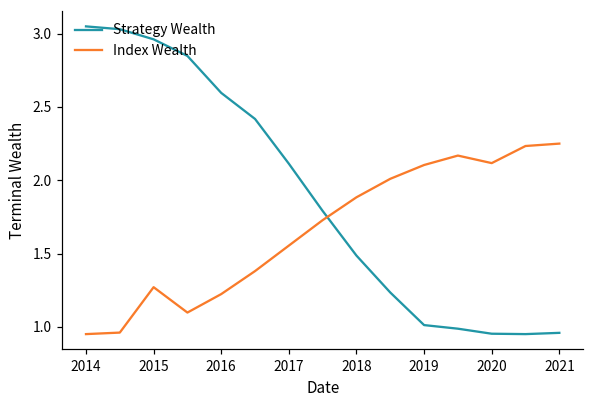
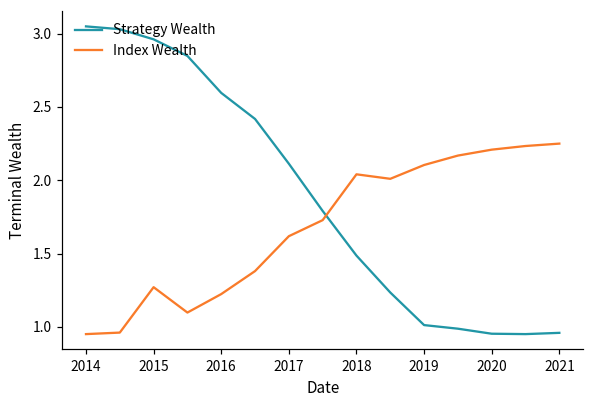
Index Wealth, 2017: 1.55 -> 1.62
Index Wealth, 2018: 1.88 -> 2.04
Index Wealth, 2020: 2.12 -> 2.21
